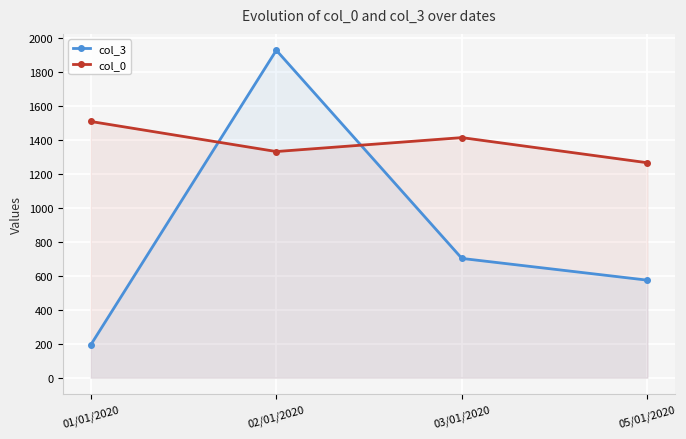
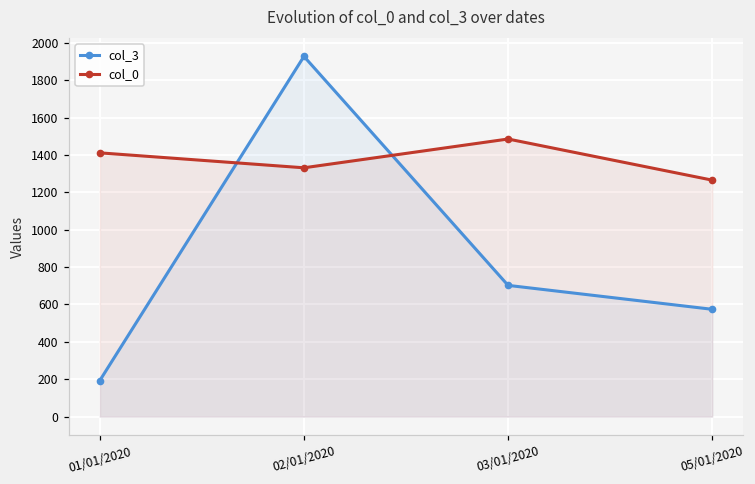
col_0, 01/01/2020: 1510 -> 1410
col_0, 03/01/2020: 1410 -> 1490
